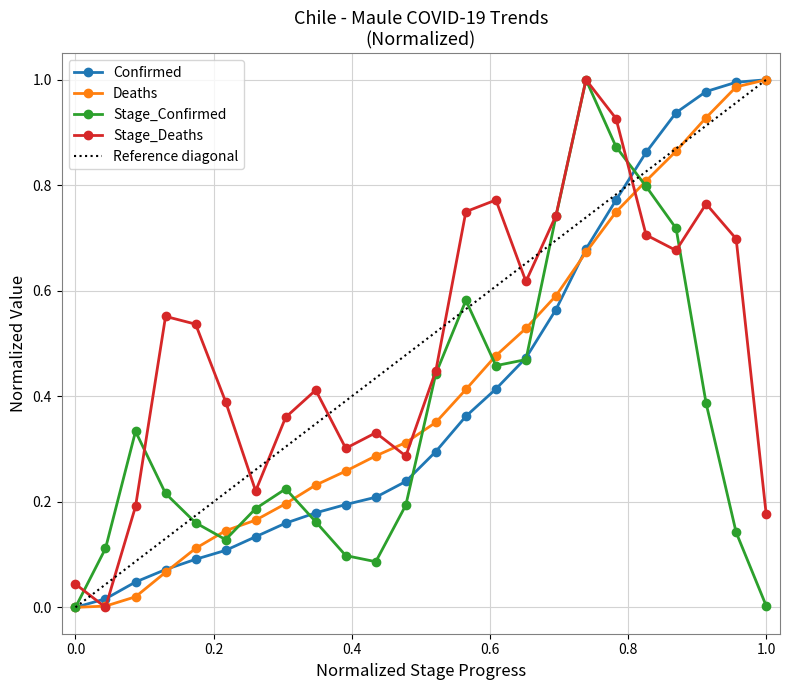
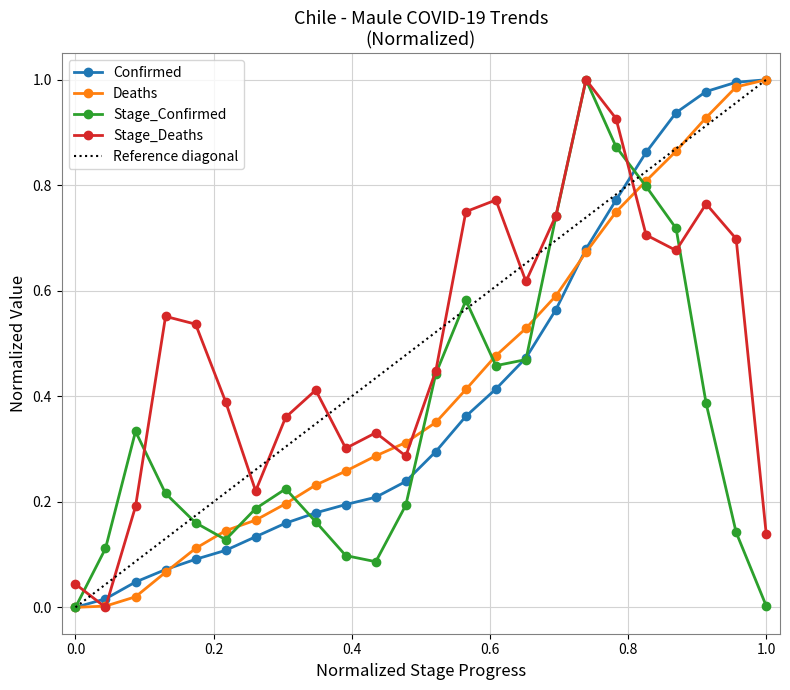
Stage_Deaths, 1.0: 0.18 -> 0.14
